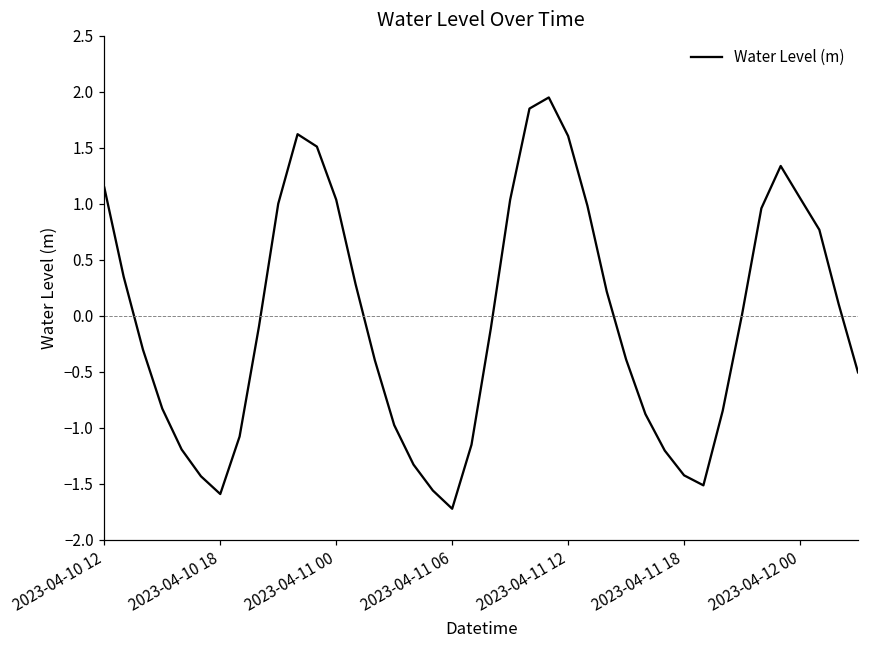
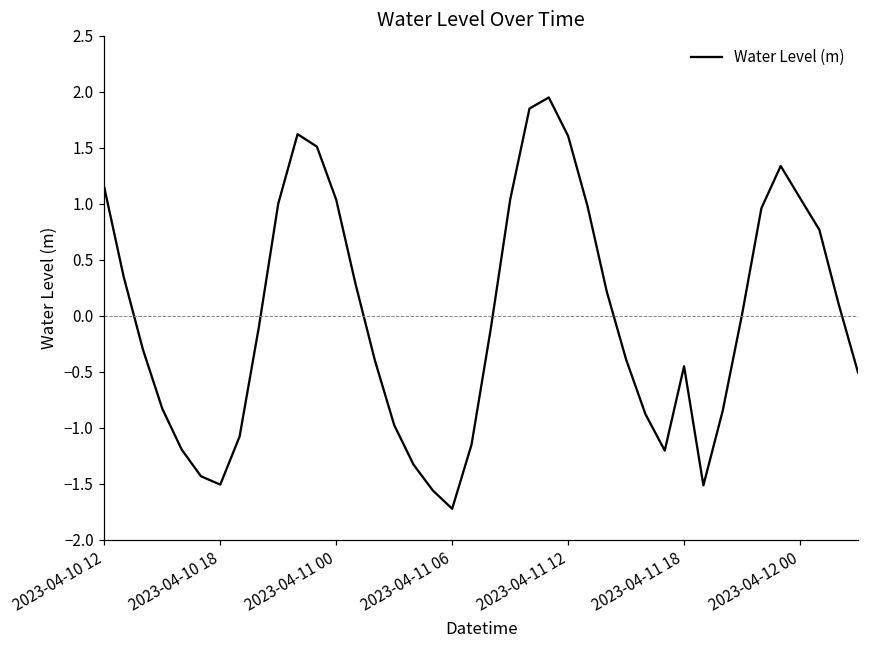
2023-04-10 18: -1.59 -> -1.51
2023-04-11 18: -1.43 -> -0.45
